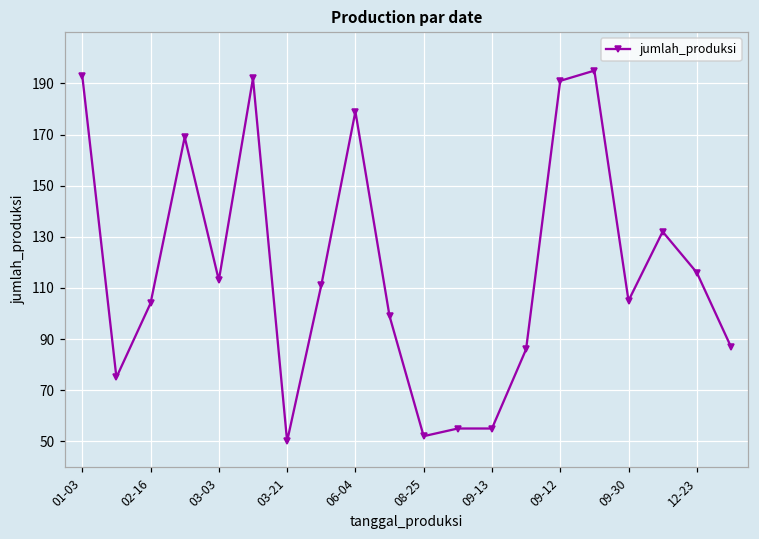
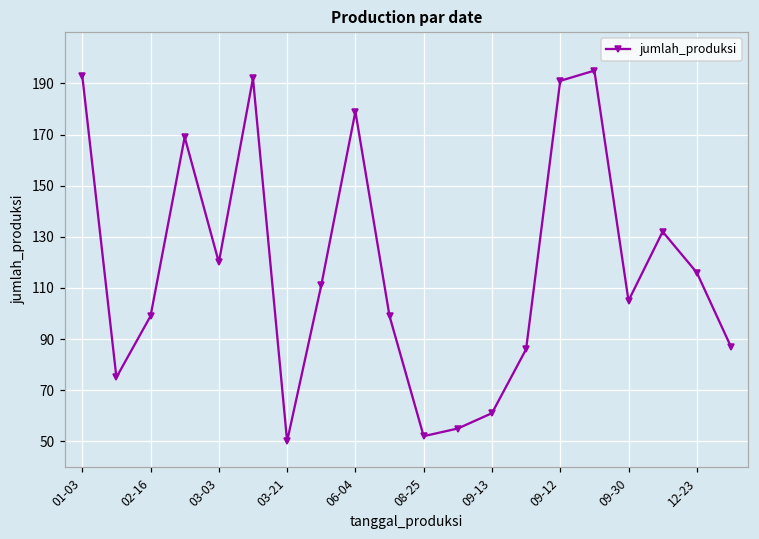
02-16: 104 -> 99
03-03: 113 -> 120
09-13: 55 -> 61
